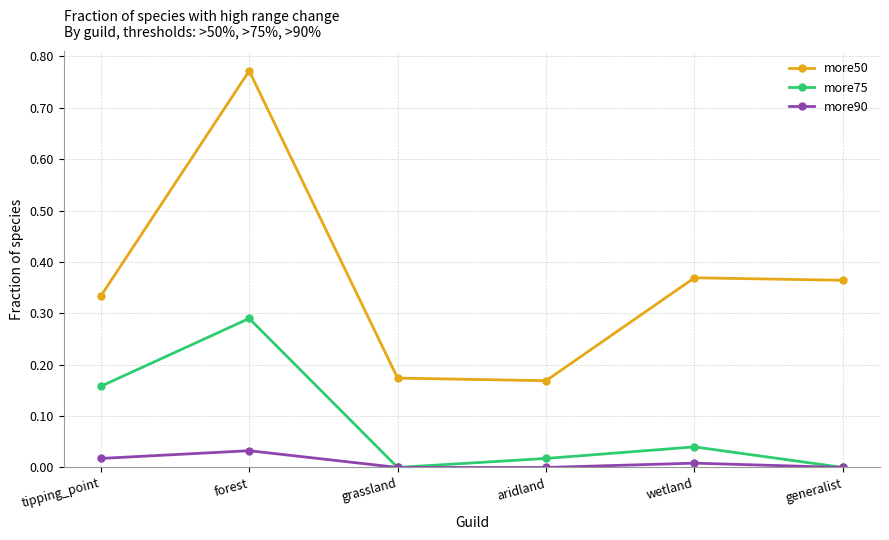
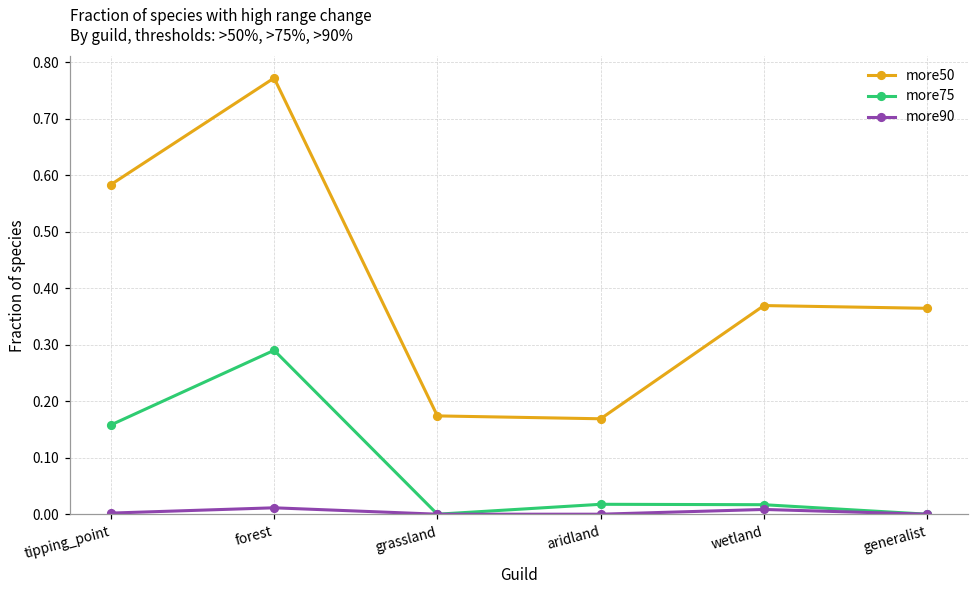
more50, tipping_point: 0.33 -> 0.58
more90, tipping_point: 0.02 -> 0.00
more90, forest: 0.03 -> 0.01
more75, wetland: 0.04 -> 0.02
